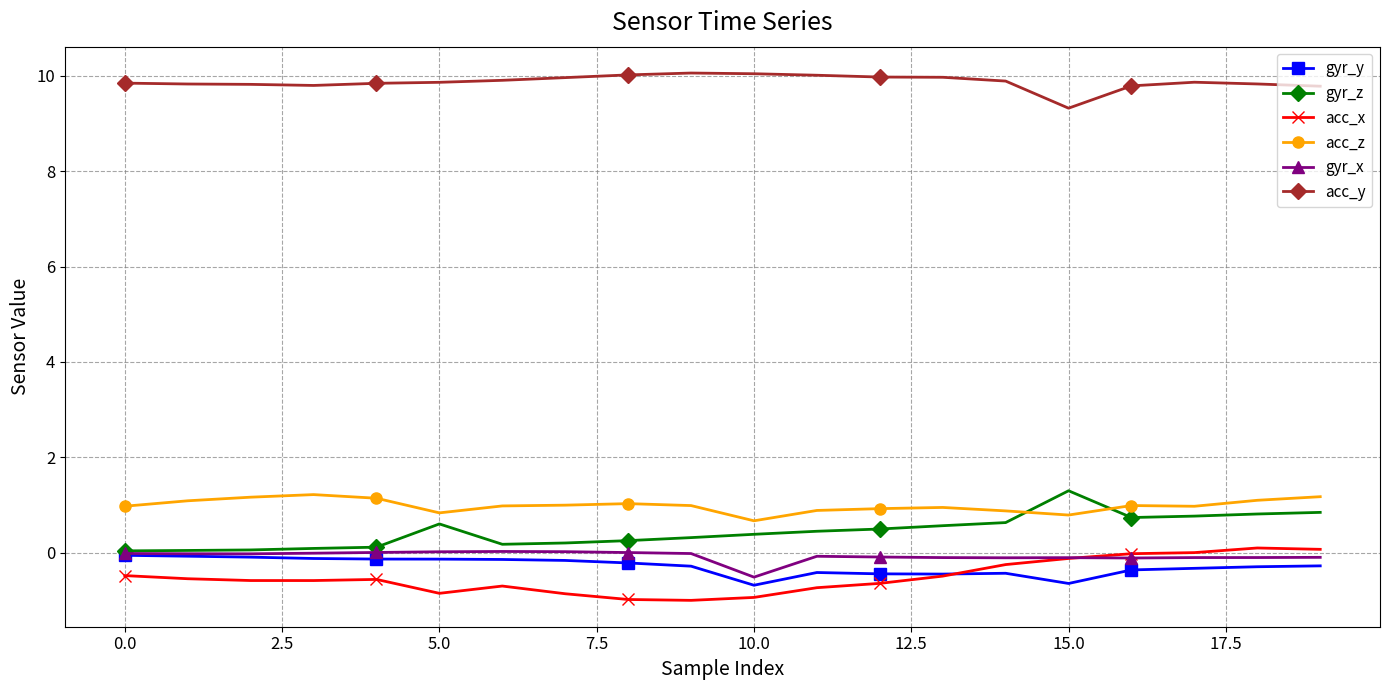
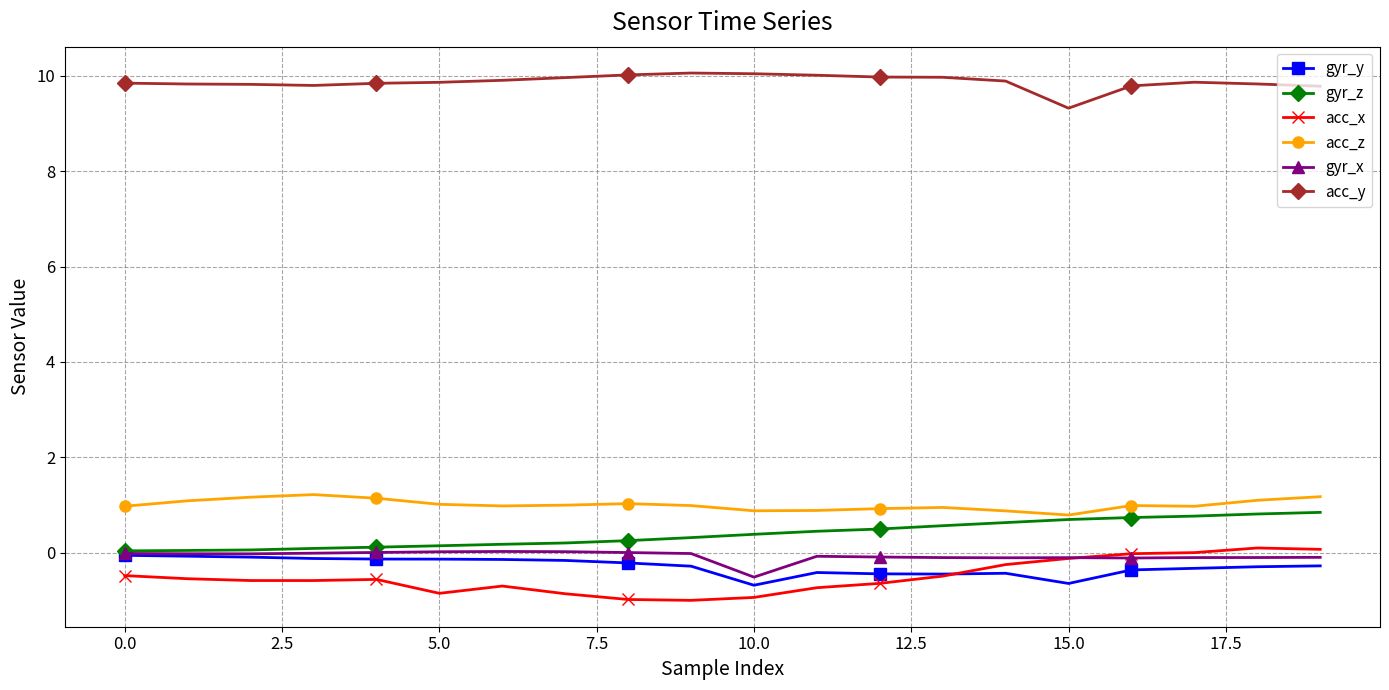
gyr_z, 5.0: 0.6 -> 0.1
acc_z, 5.0: 0.8 -> 1.0
acc_z, 10.0: 0.7 -> 0.9
gyr_z, 15.0: 1.3 -> 0.7
